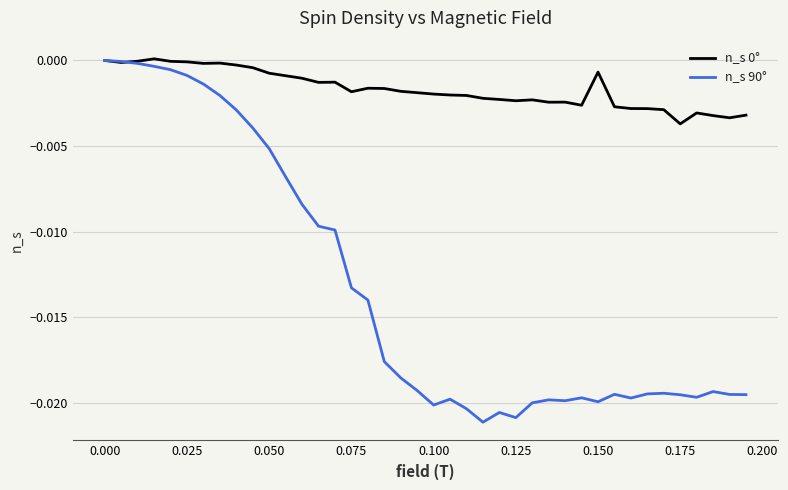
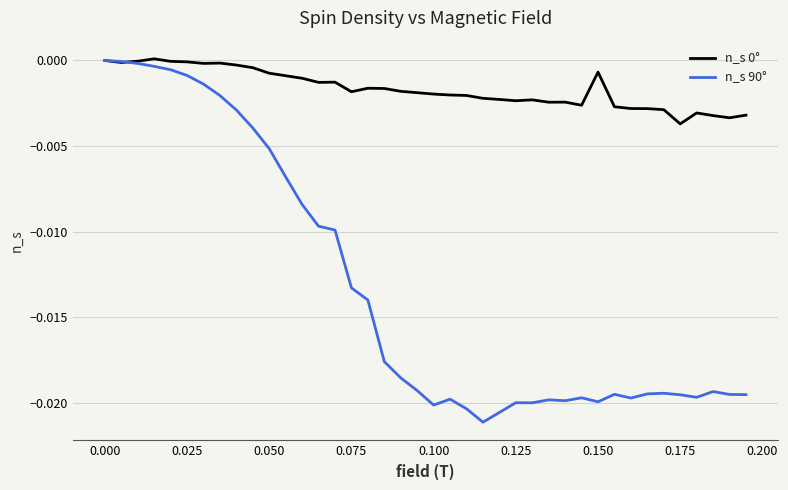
n_s 90°, 0.125: -0.0209 -> -0.0200
